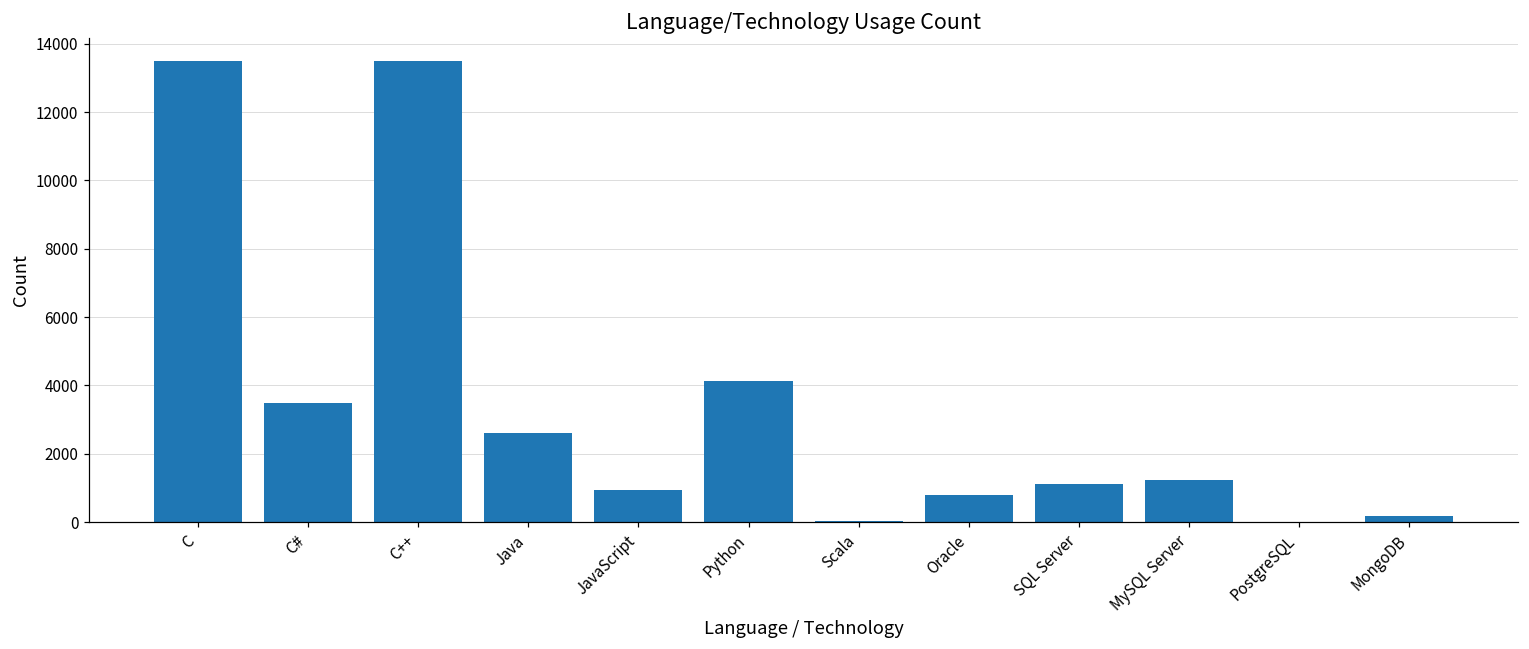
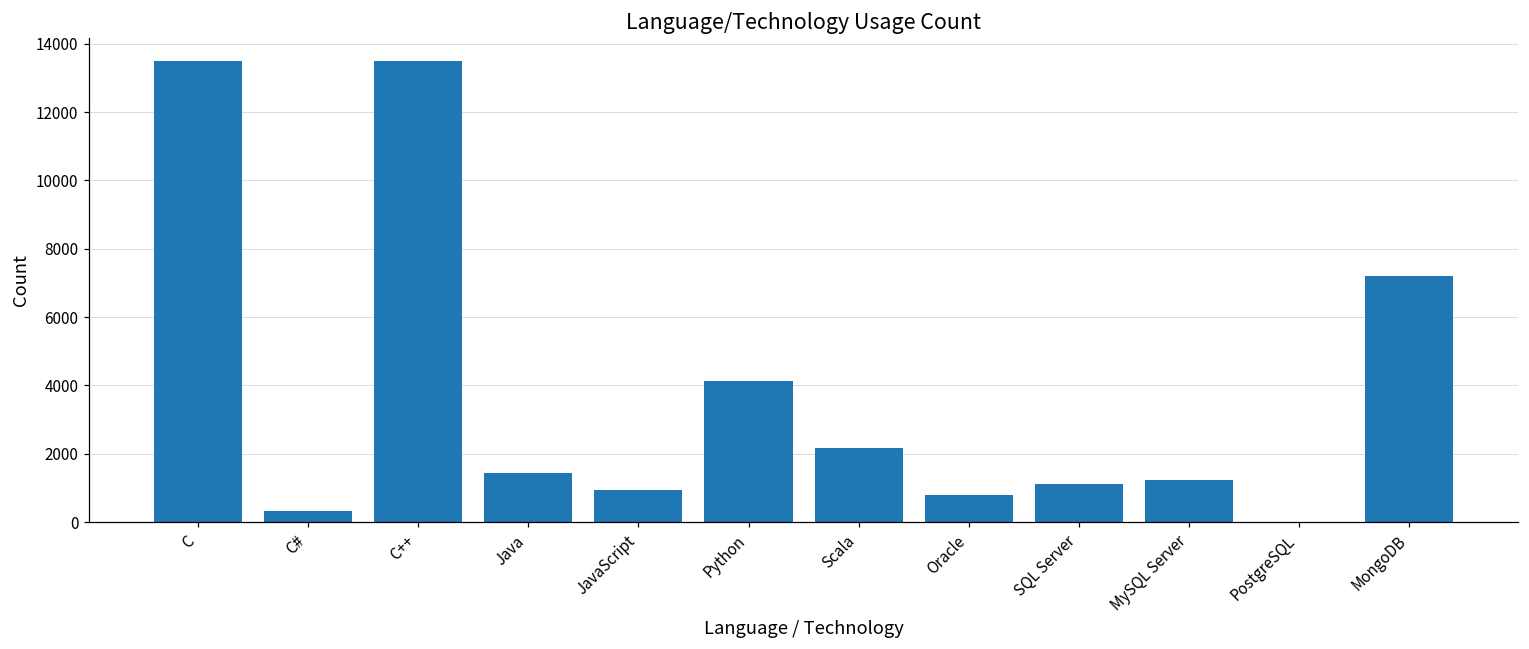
C#: 3500 -> 300
Java: 2600 -> 1400
Scala: 0 -> 2200
MongoDB: 200 -> 7200
